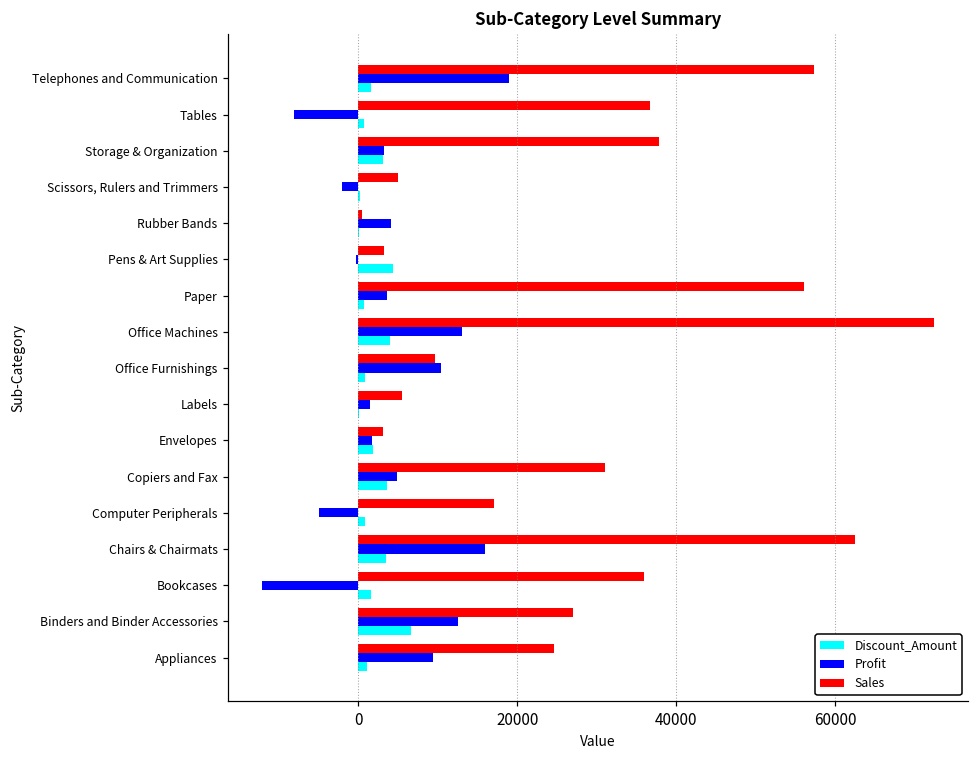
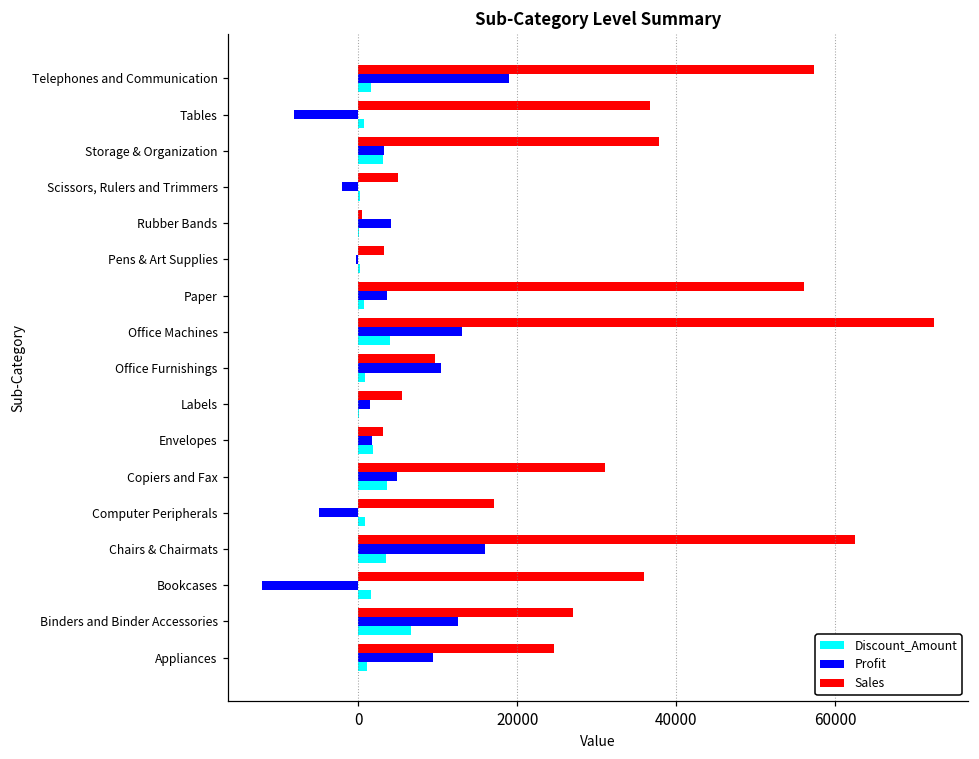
Discount_Amount, Pens & Art Supplies: 4000 -> 0
